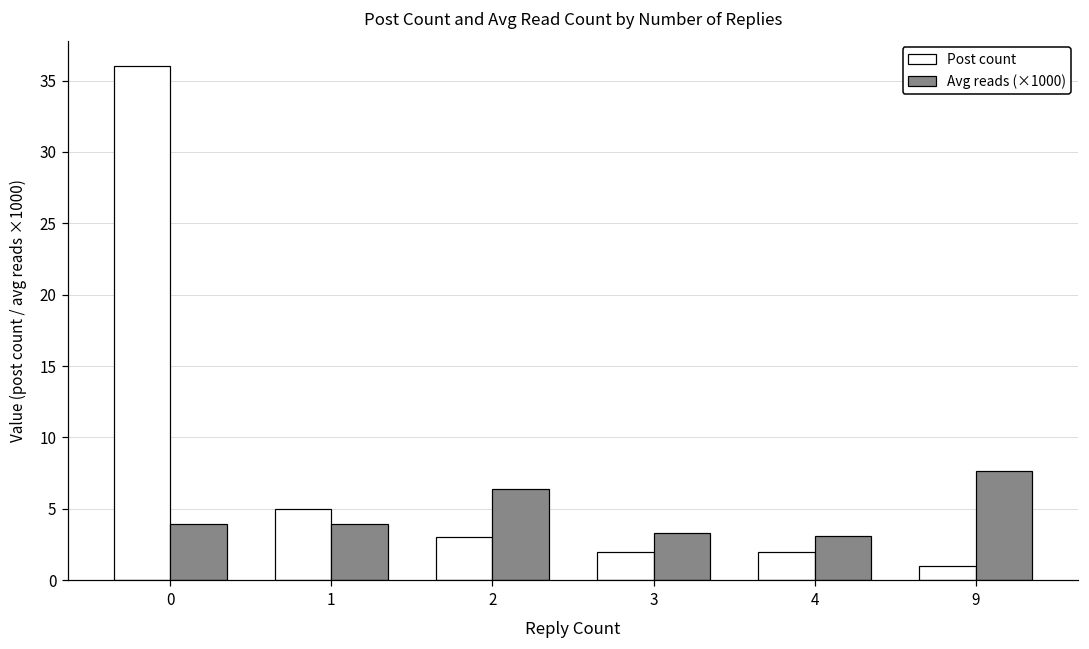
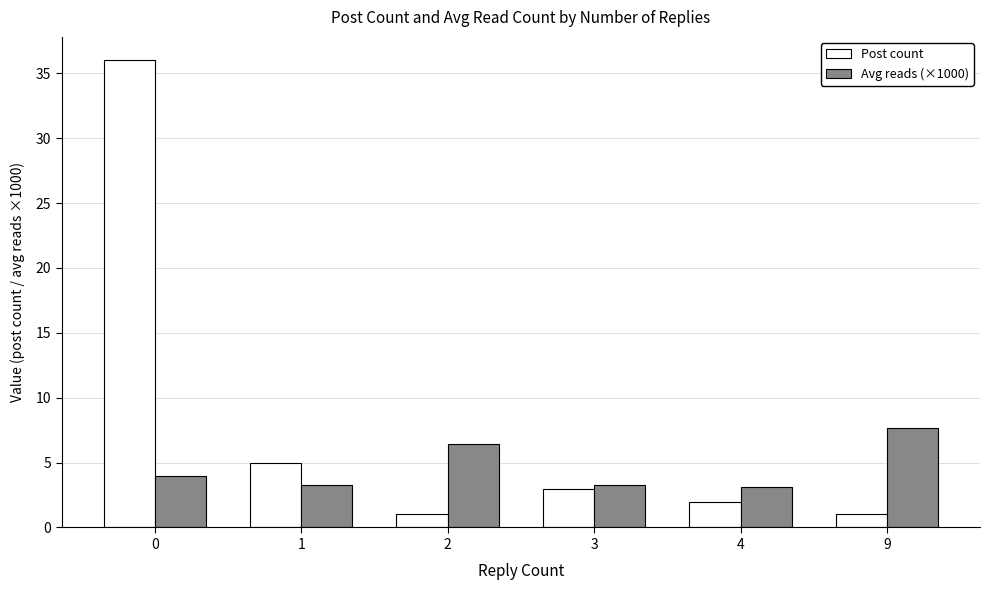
Avg reads (×1000), 1: 4.0 -> 3.3
Post count, 2: 3 -> 1
Post count, 3: 2 -> 3
